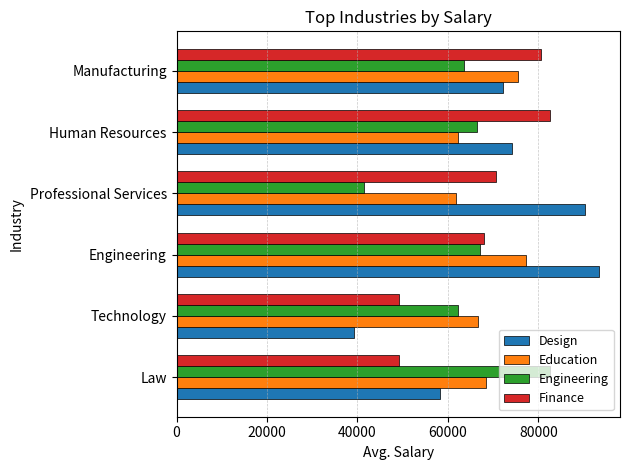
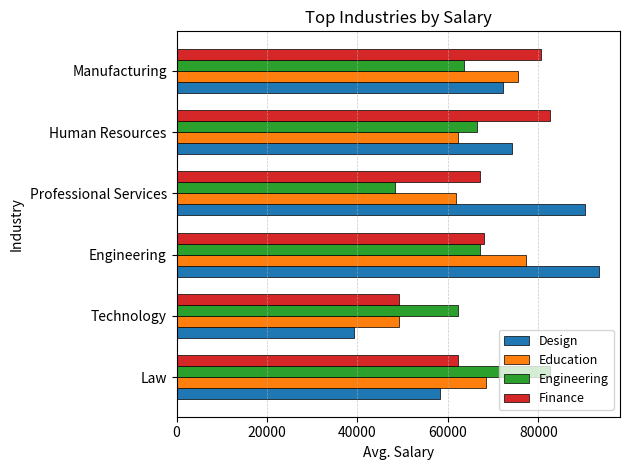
Finance, Professional Services: 71000 -> 67000
Engineering, Professional Services: 41000 -> 48000
Education, Technology: 67000 -> 49000
Finance, Law: 49000 -> 62000
